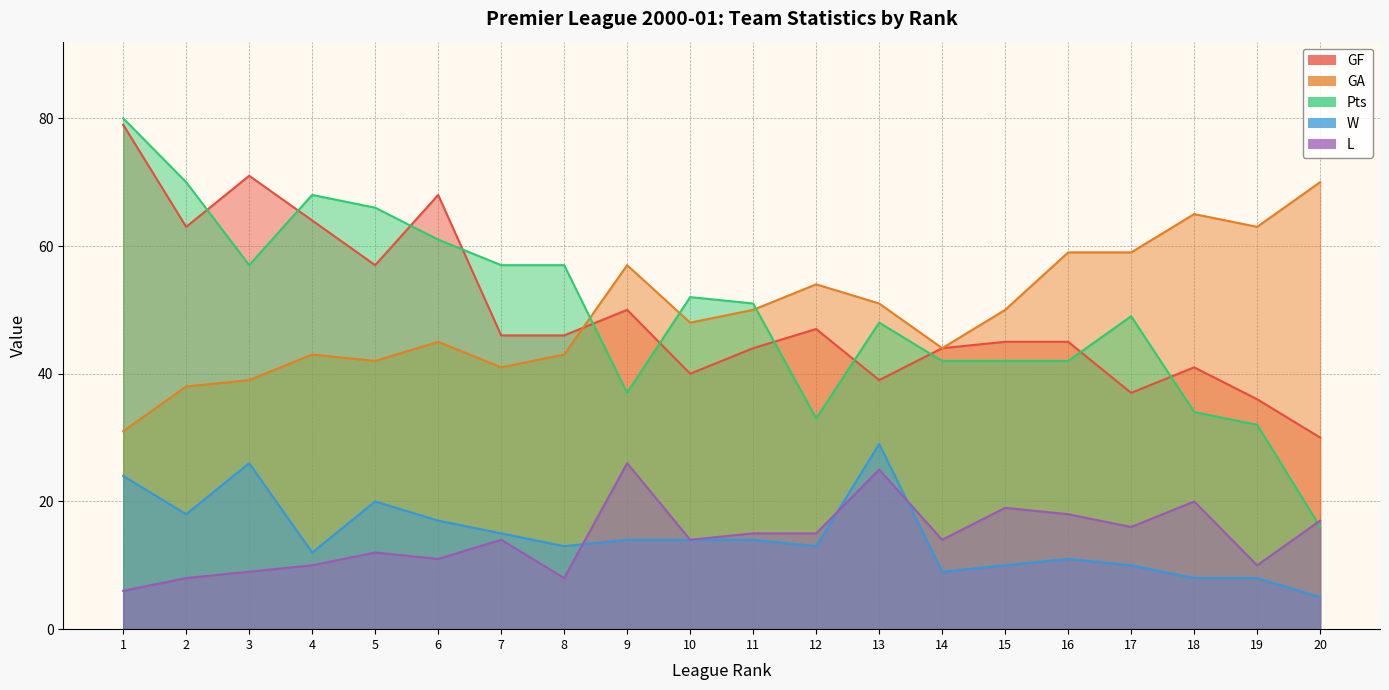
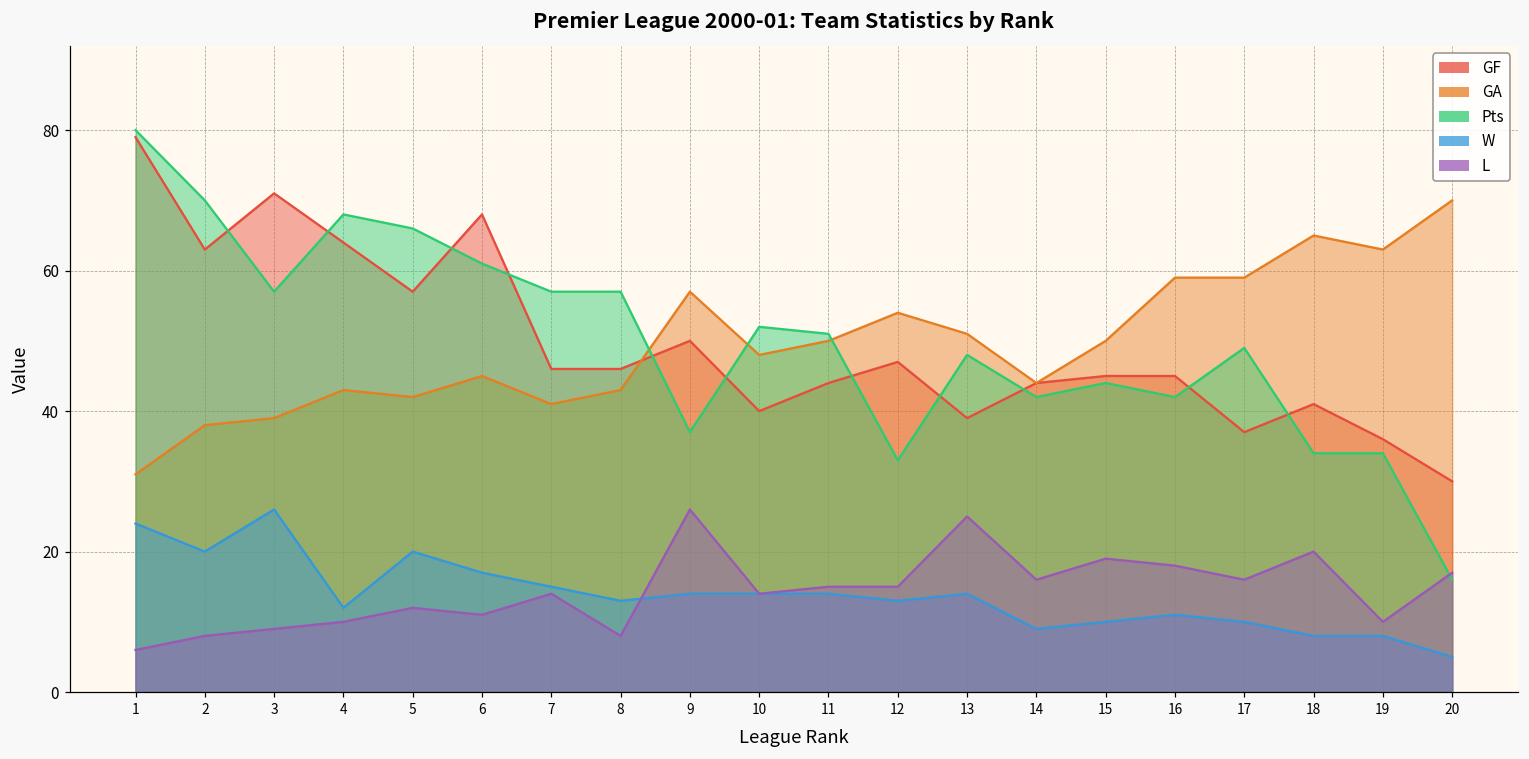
W, 2: 18 -> 20
W, 13: 29 -> 14
L, 14: 14 -> 16
Pts, 15: 42 -> 44
Pts, 19: 32 -> 34
